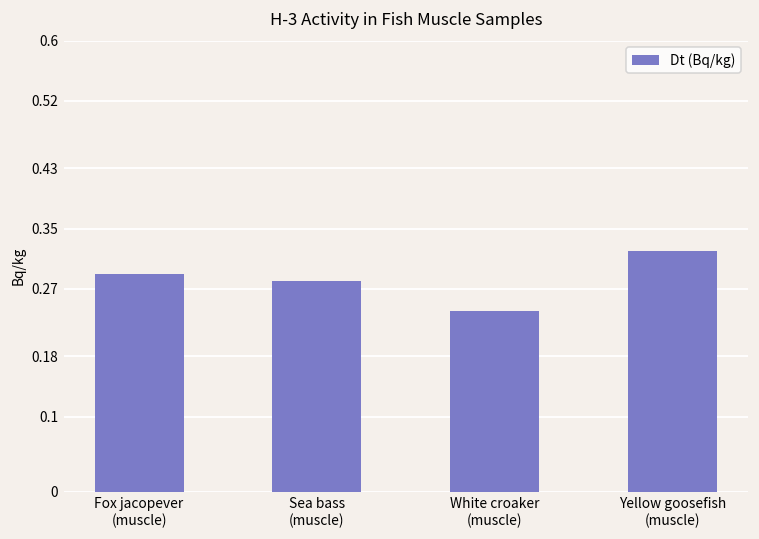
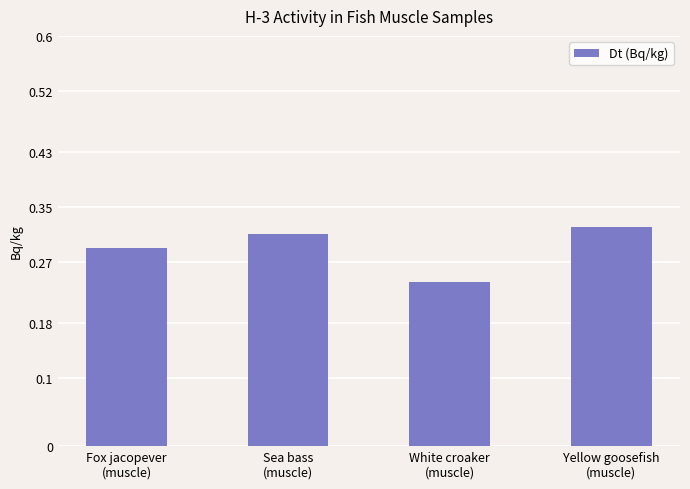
Sea bass (muscle): 0.28 -> 0.31
